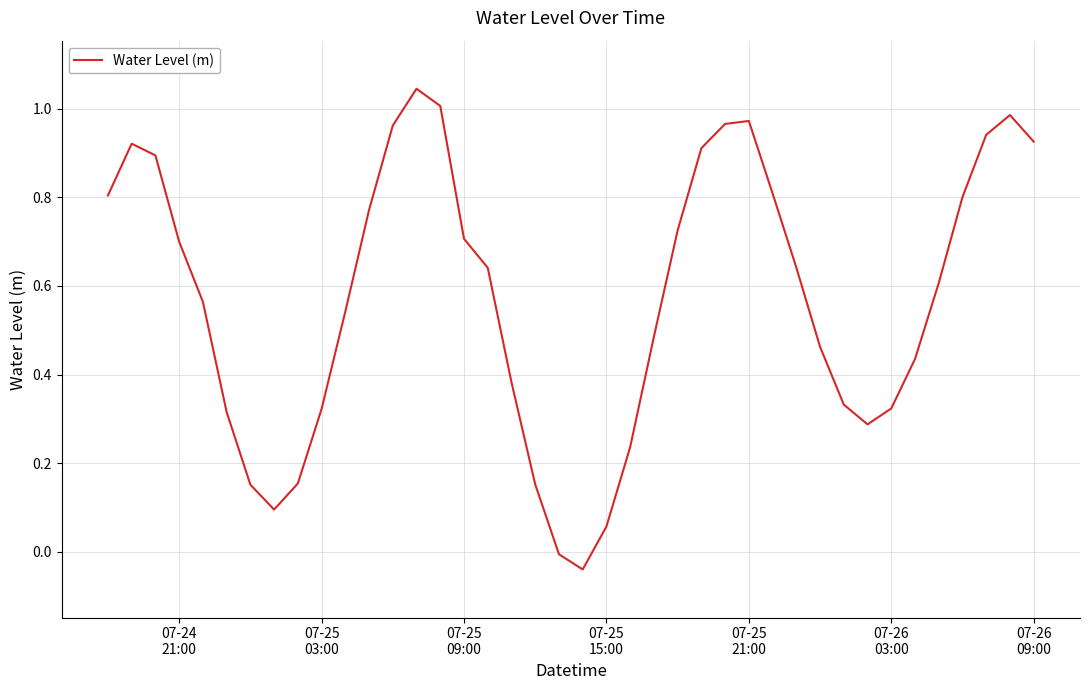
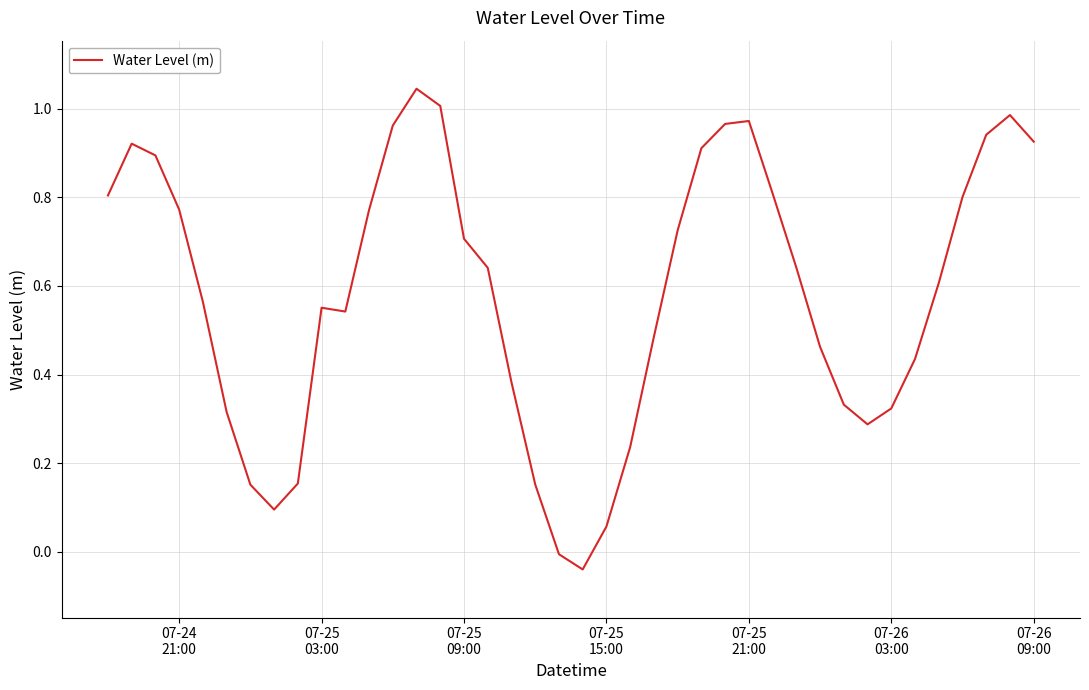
07-24 21:00: 0.70 -> 0.77
07-25 03:00: 0.32 -> 0.55
